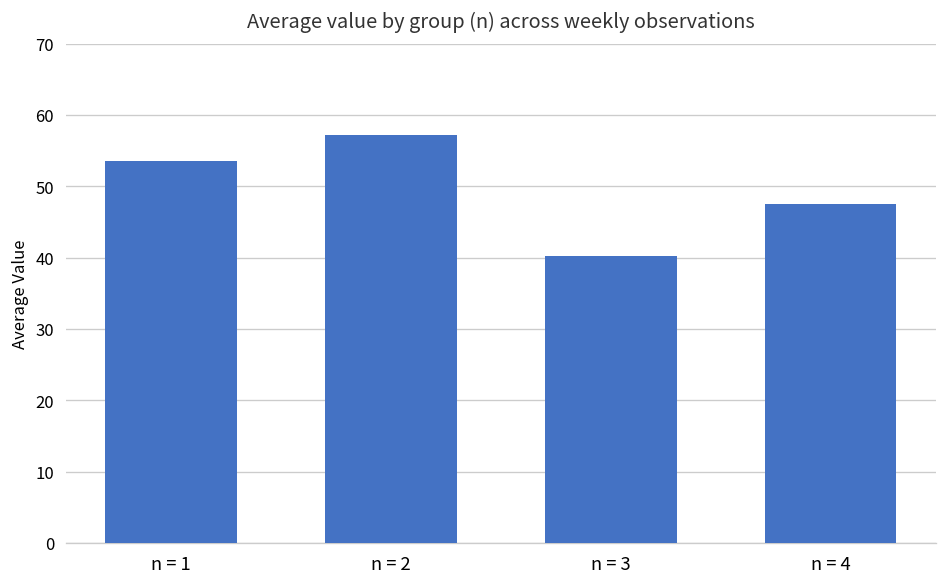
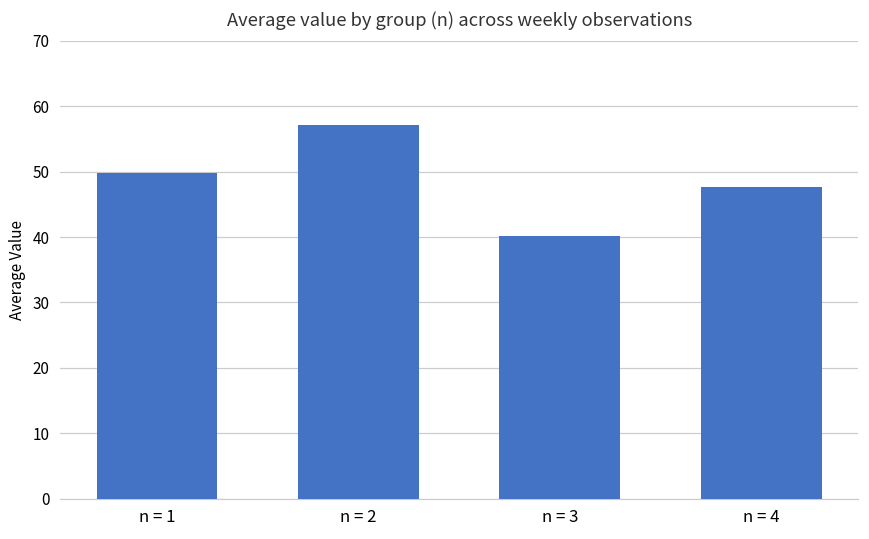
n = 1: 53 -> 50
